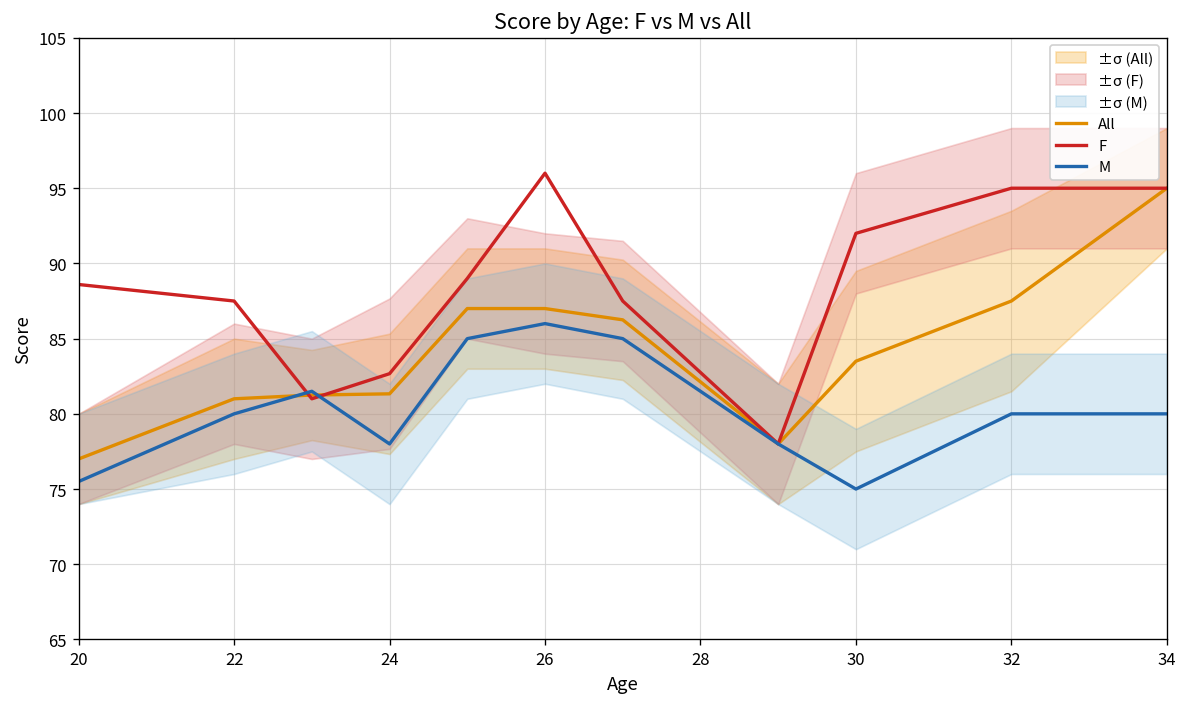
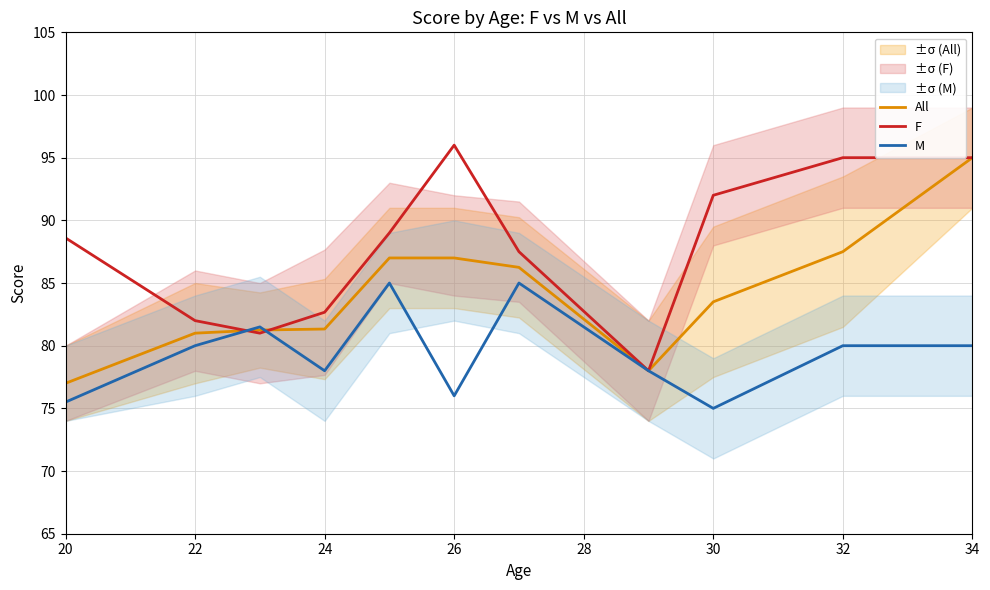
F, 22: 87.5 -> 82.0
M, 26: 86 -> 76
